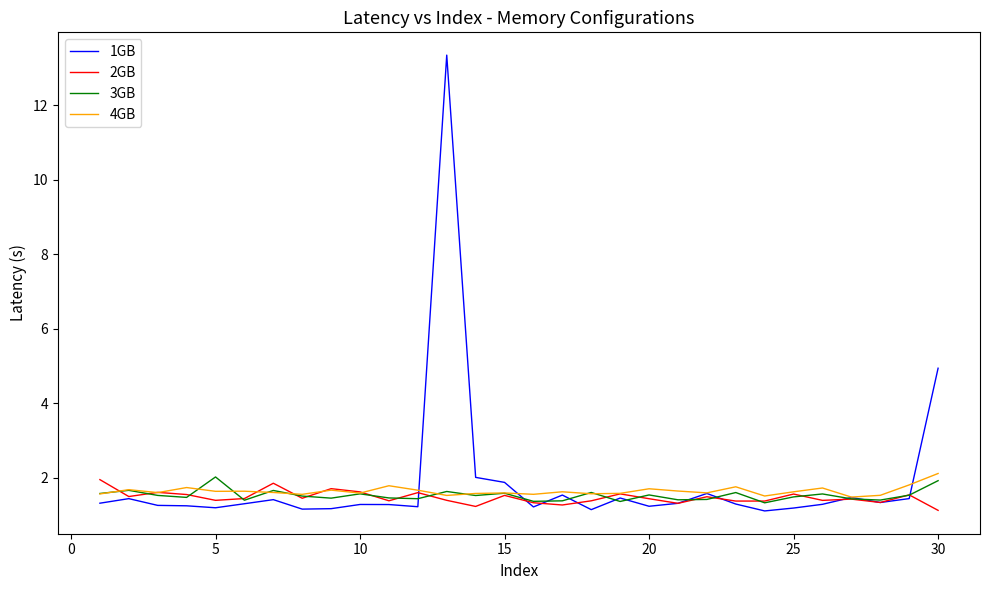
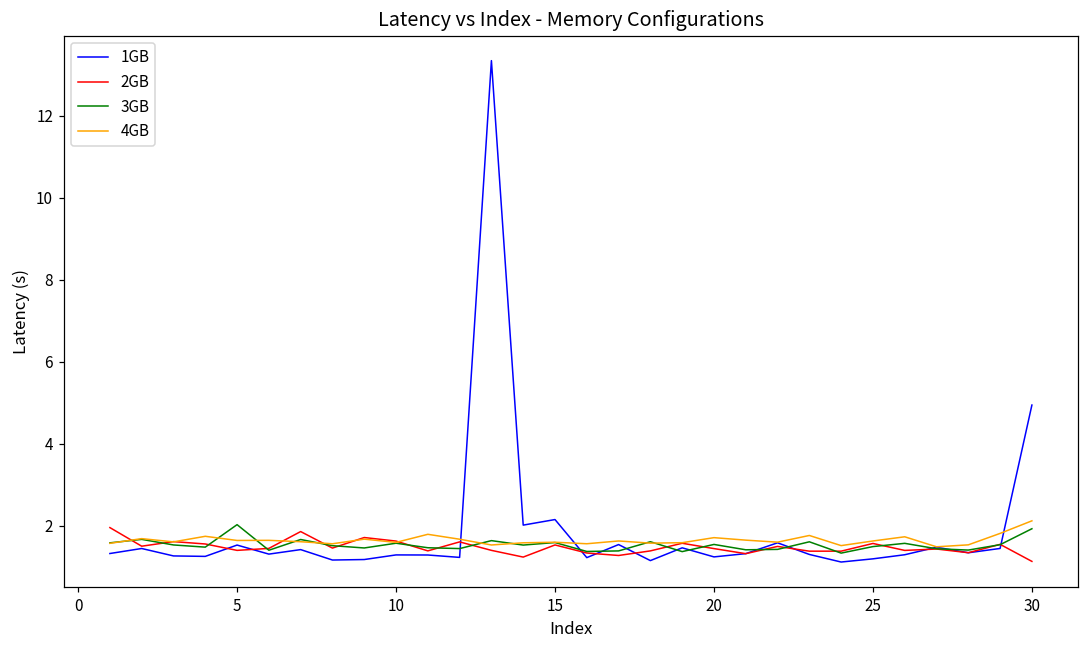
1GB, 5: 1.2 -> 1.5
1GB, 15: 1.9 -> 2.1
